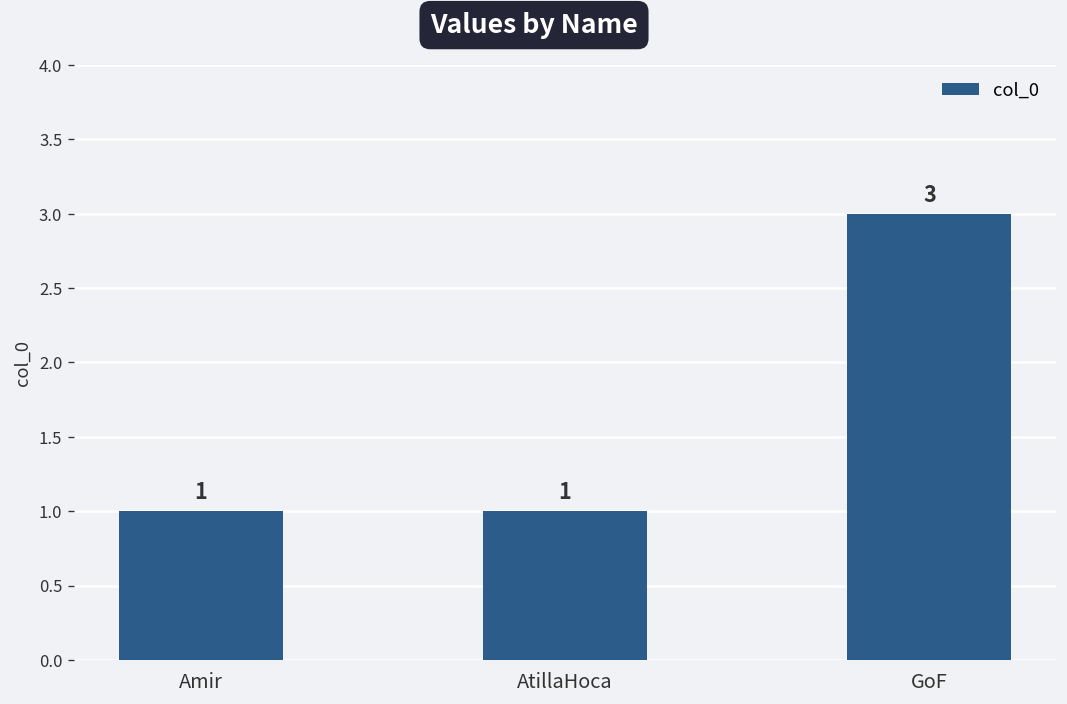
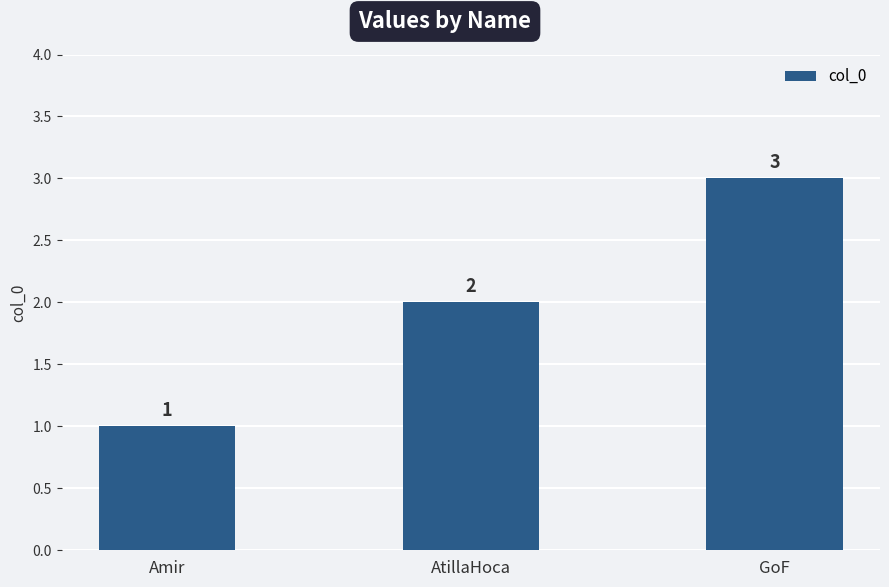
AtillaHoca: 1 -> 2
